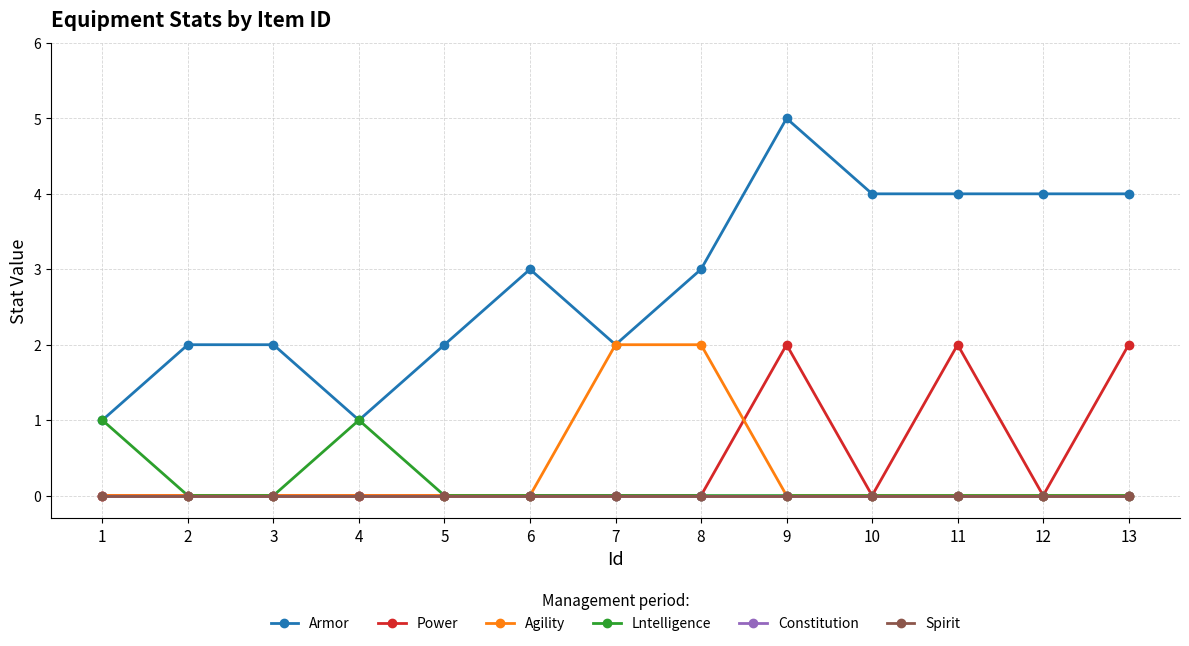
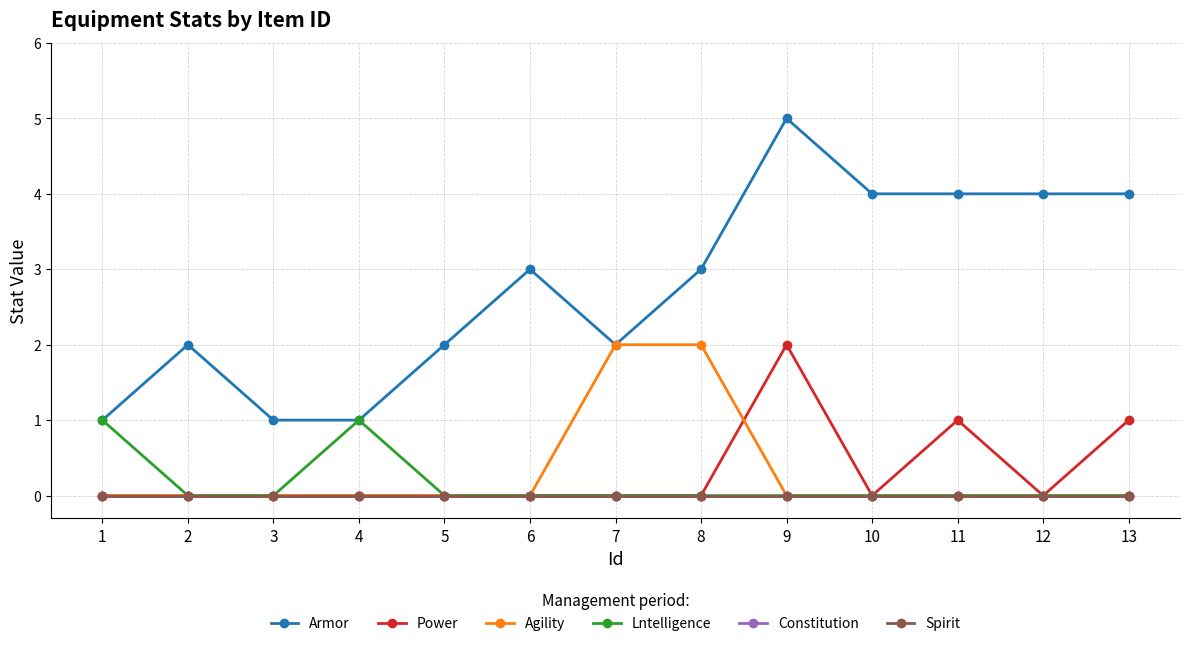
Armor, 3: 2 -> 1
Power, 11: 2 -> 1
Power, 13: 2 -> 1
